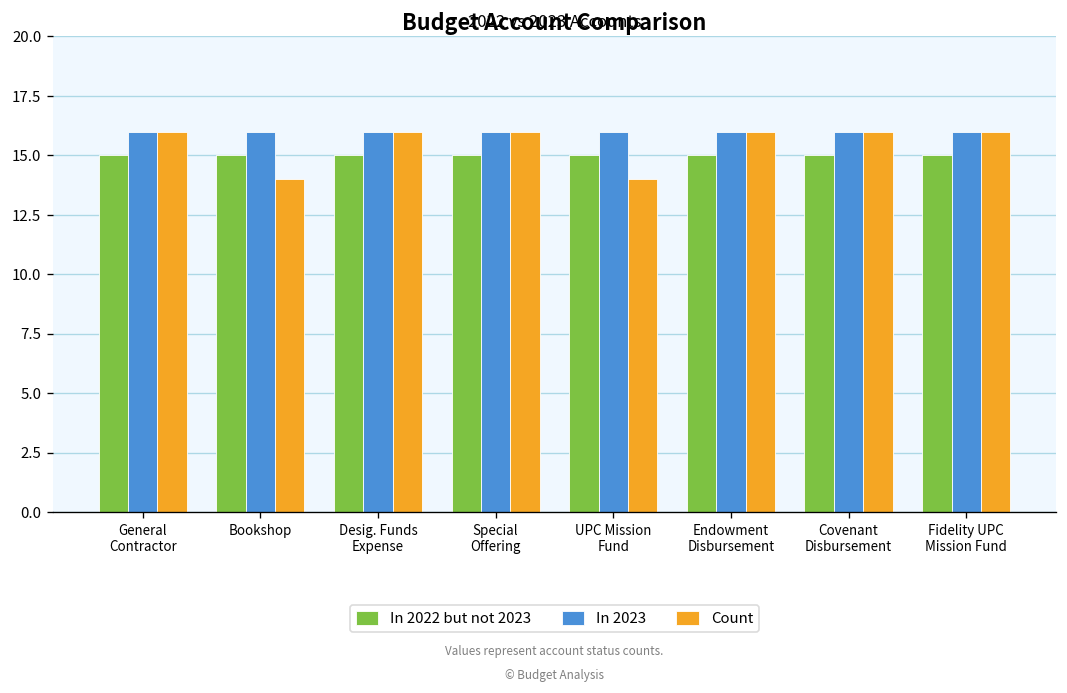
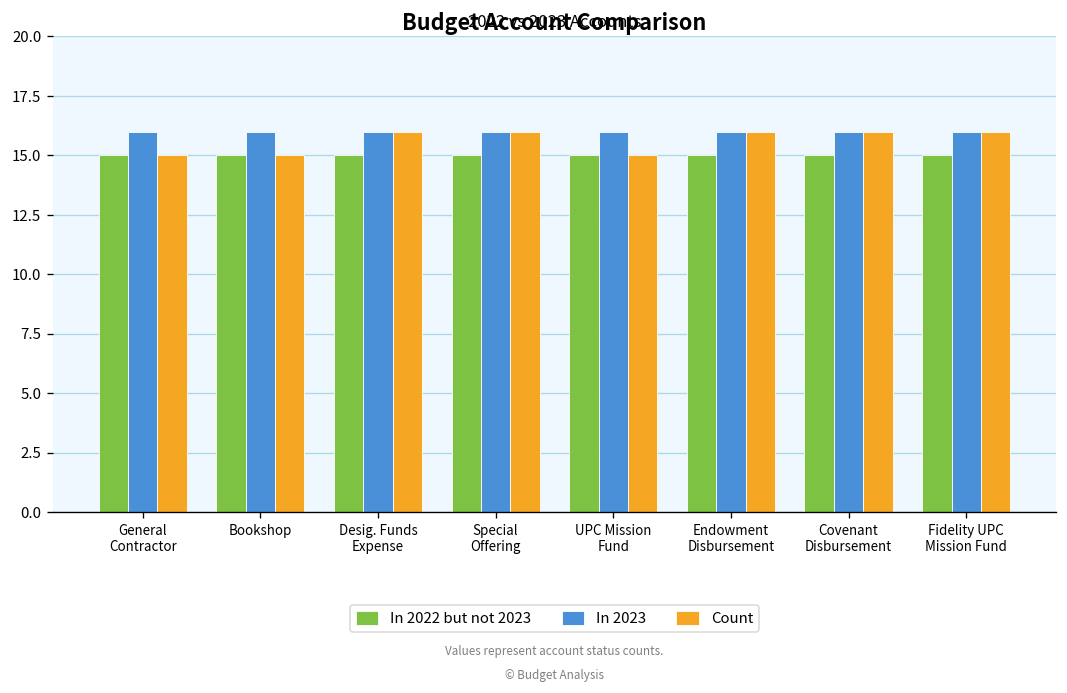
Count, General Contractor: 16 -> 15
Count, Bookshop: 14 -> 15
Count, UPC Mission Fund: 14 -> 15
